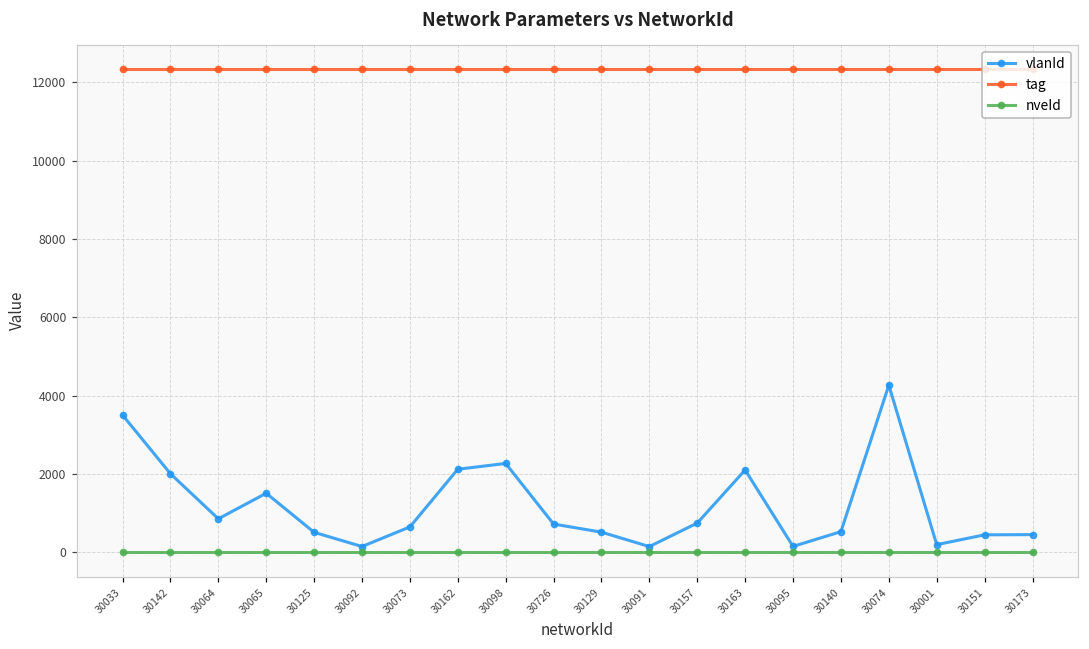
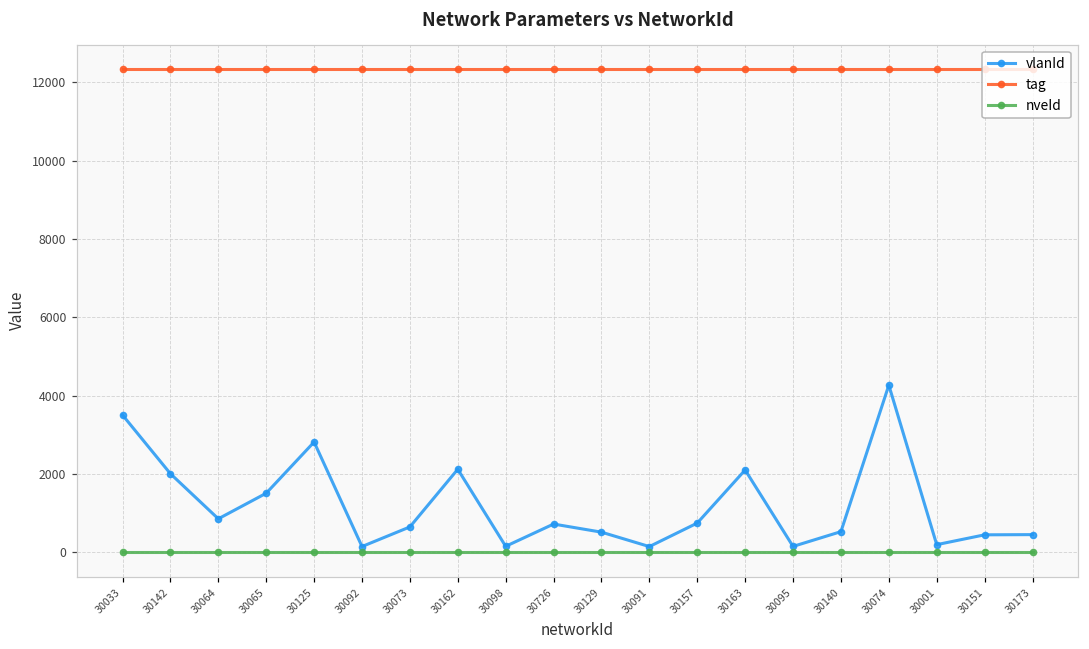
vlanId, 30125: 500 -> 2800
vlanId, 30098: 2300 -> 200
